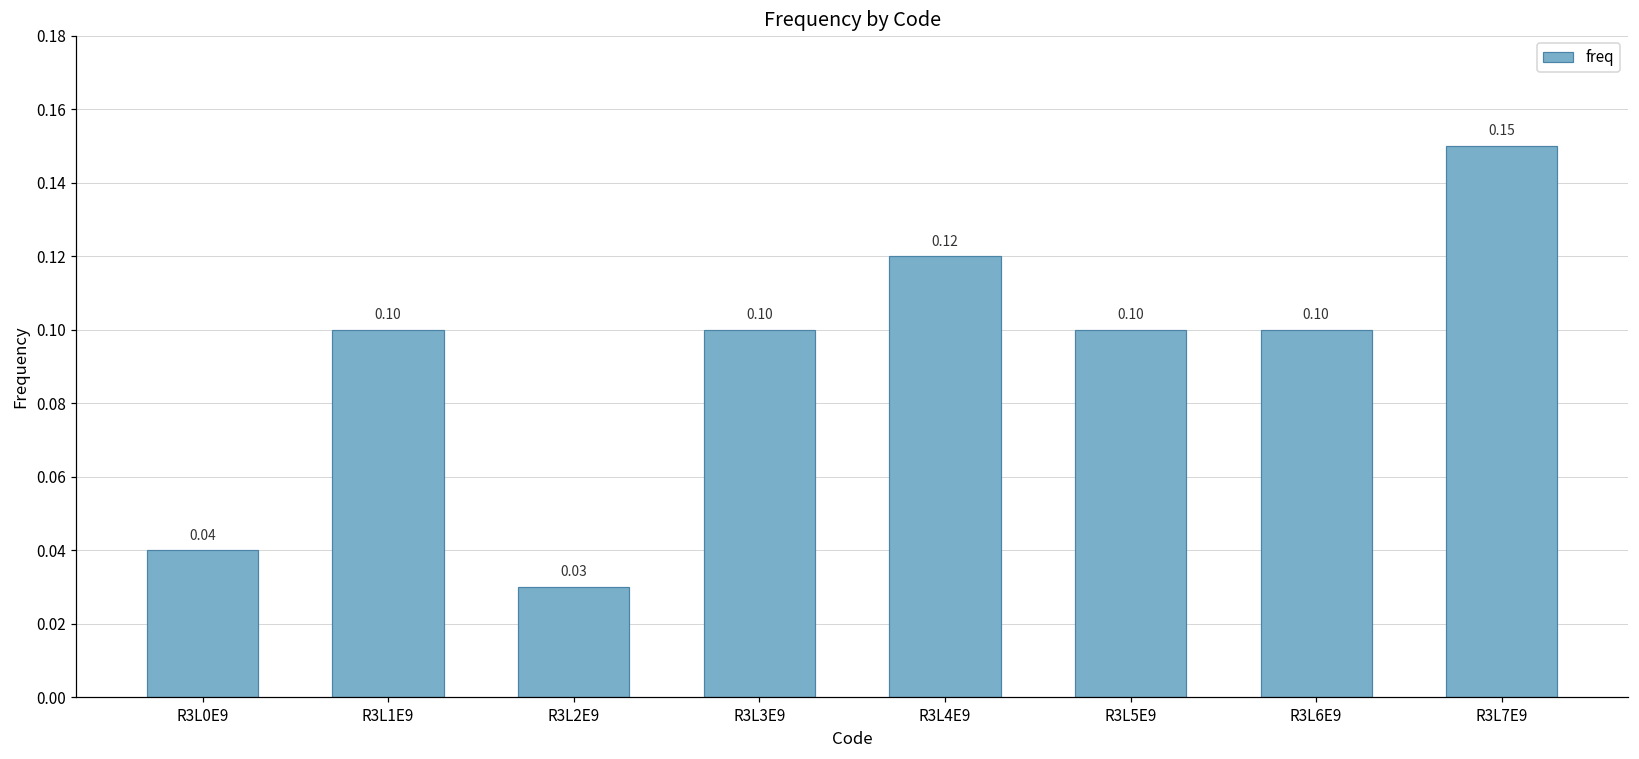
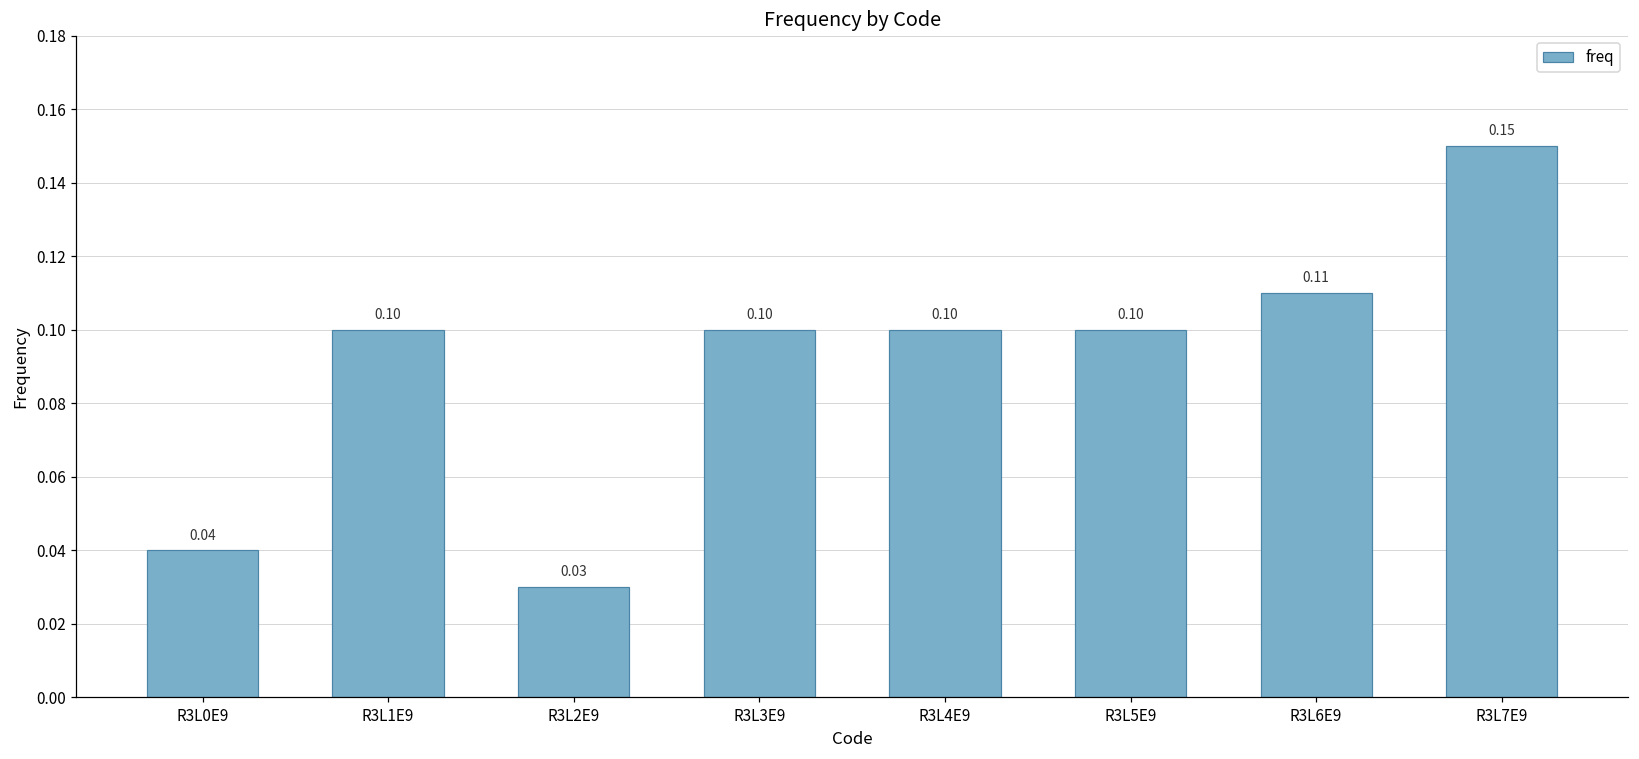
R3L4E9: 0.12 -> 0.10
R3L6E9: 0.10 -> 0.11
